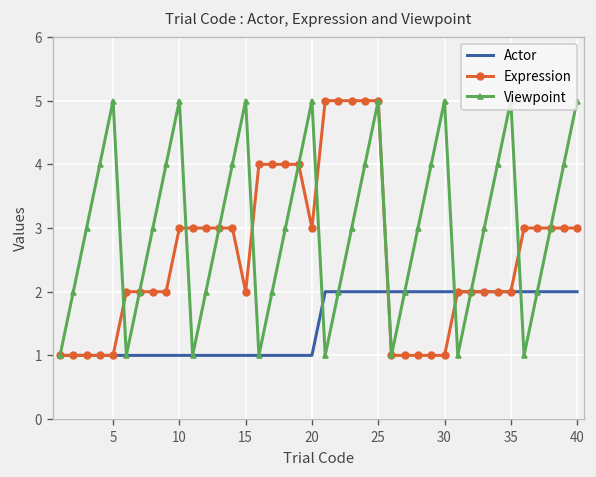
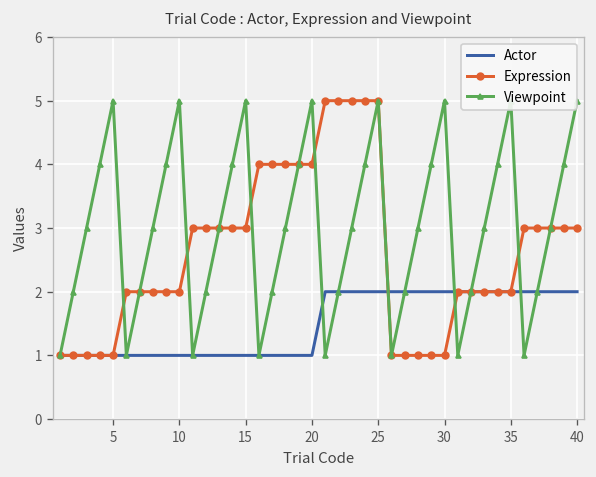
Expression, 10: 3 -> 2
Expression, 15: 2 -> 3
Expression, 20: 3 -> 4
